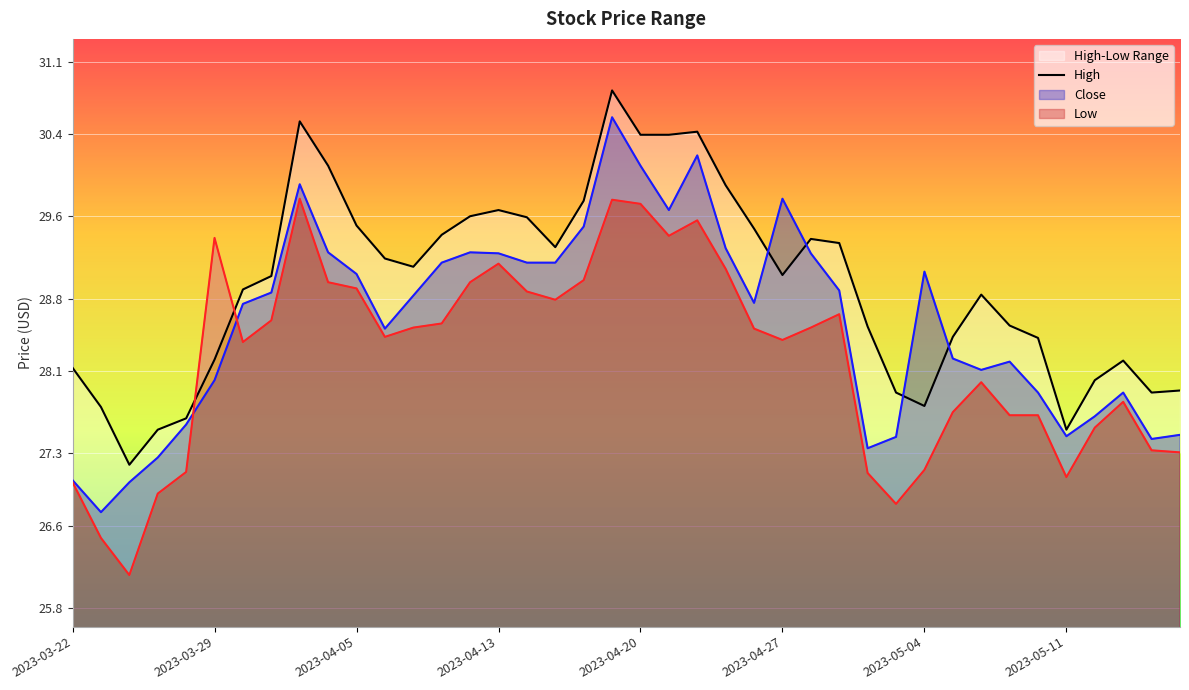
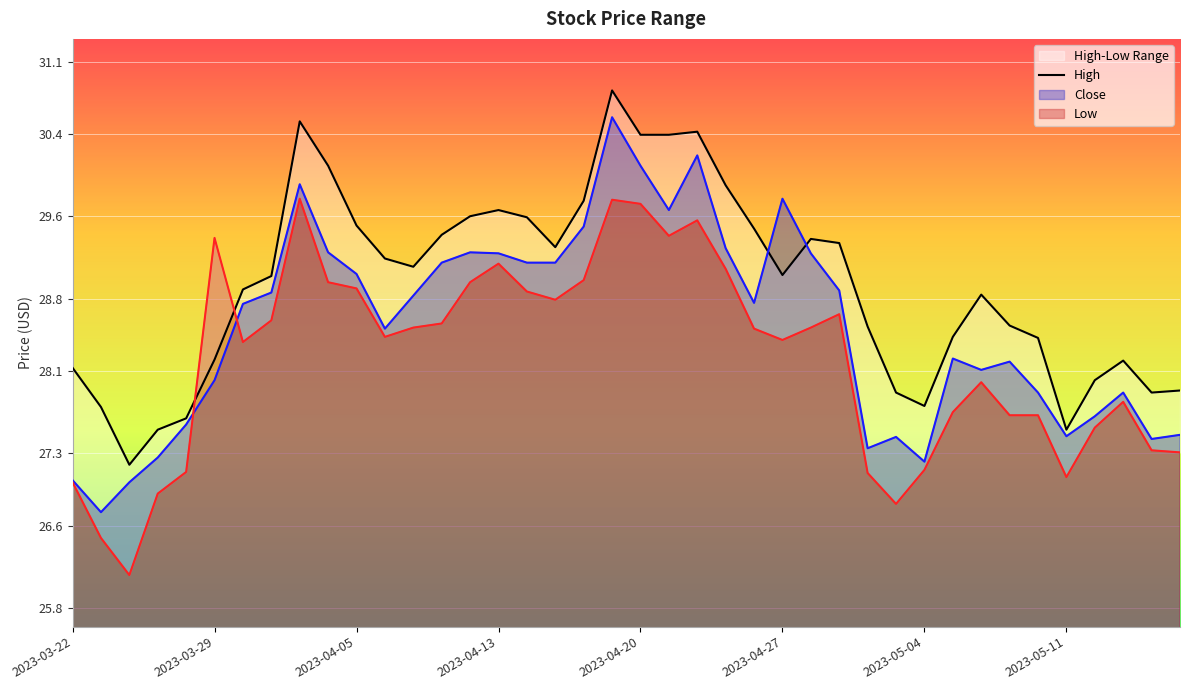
Close, 2023-05-04: 29.06 -> 27.22
